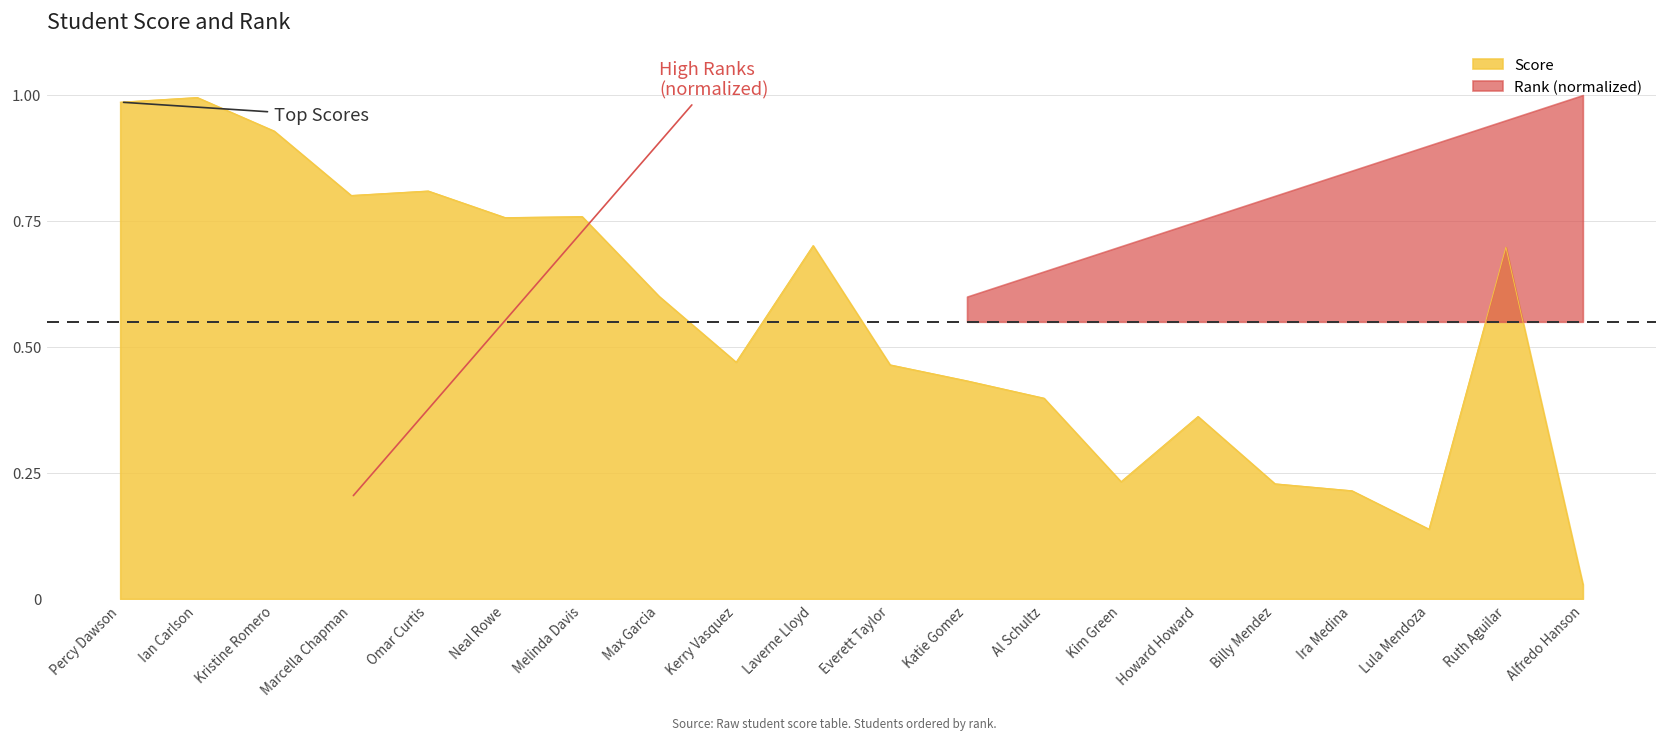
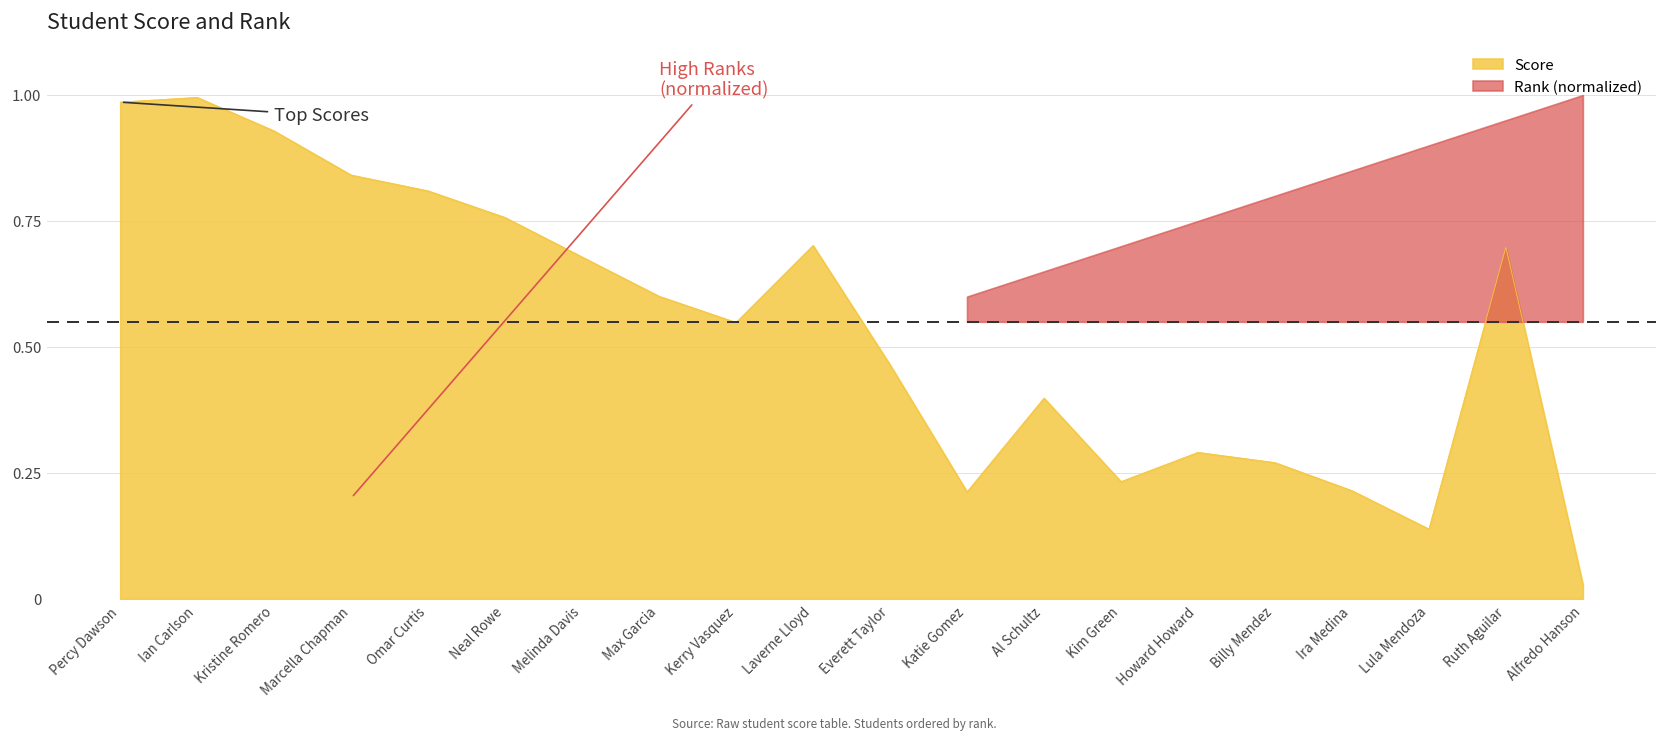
Score, Marcella Chapman: 0.80 -> 0.84
Score, Melinda Davis: 0.76 -> 0.68
Score, Kerry Vasquez: 0.47 -> 0.55
Score, Katie Gomez: 0.43 -> 0.21
Score, Howard Howard: 0.36 -> 0.29
Score, Billy Mendez: 0.23 -> 0.27
